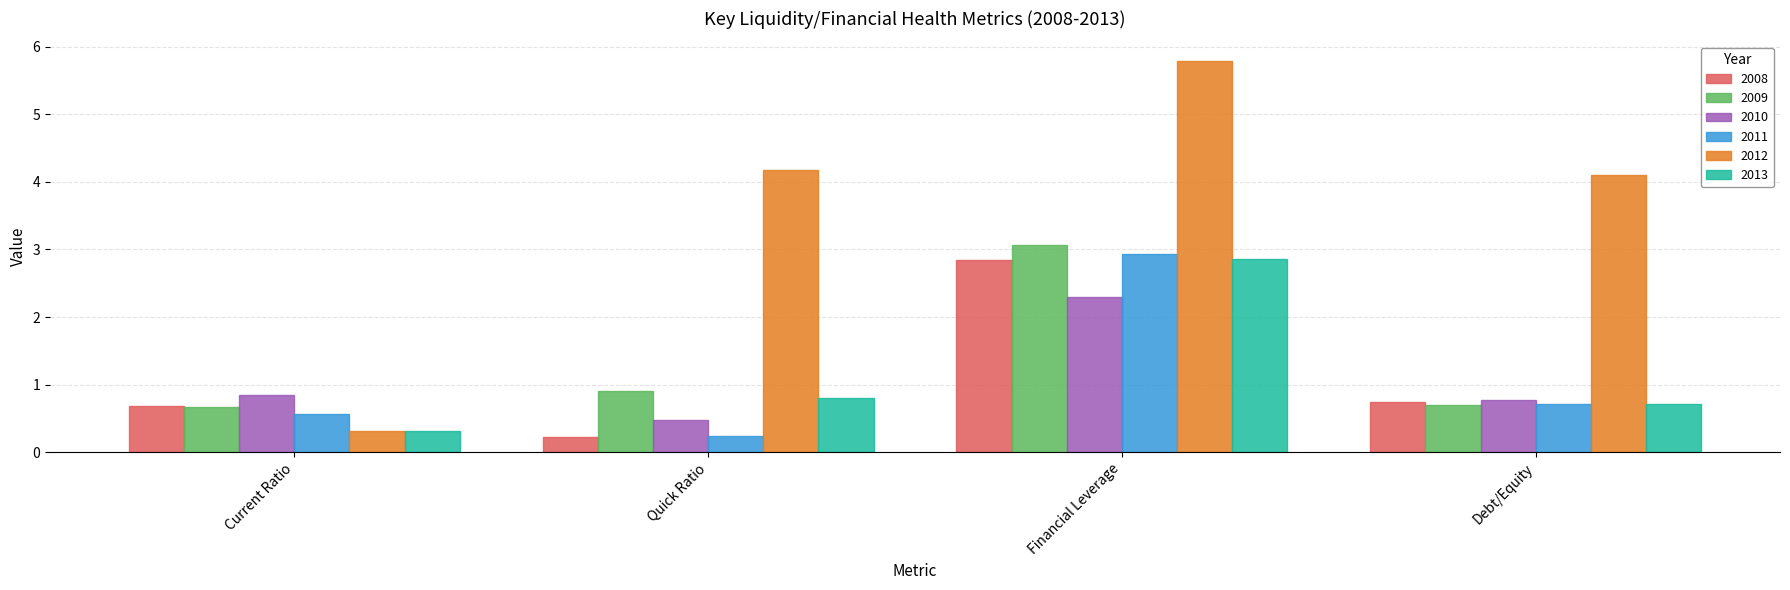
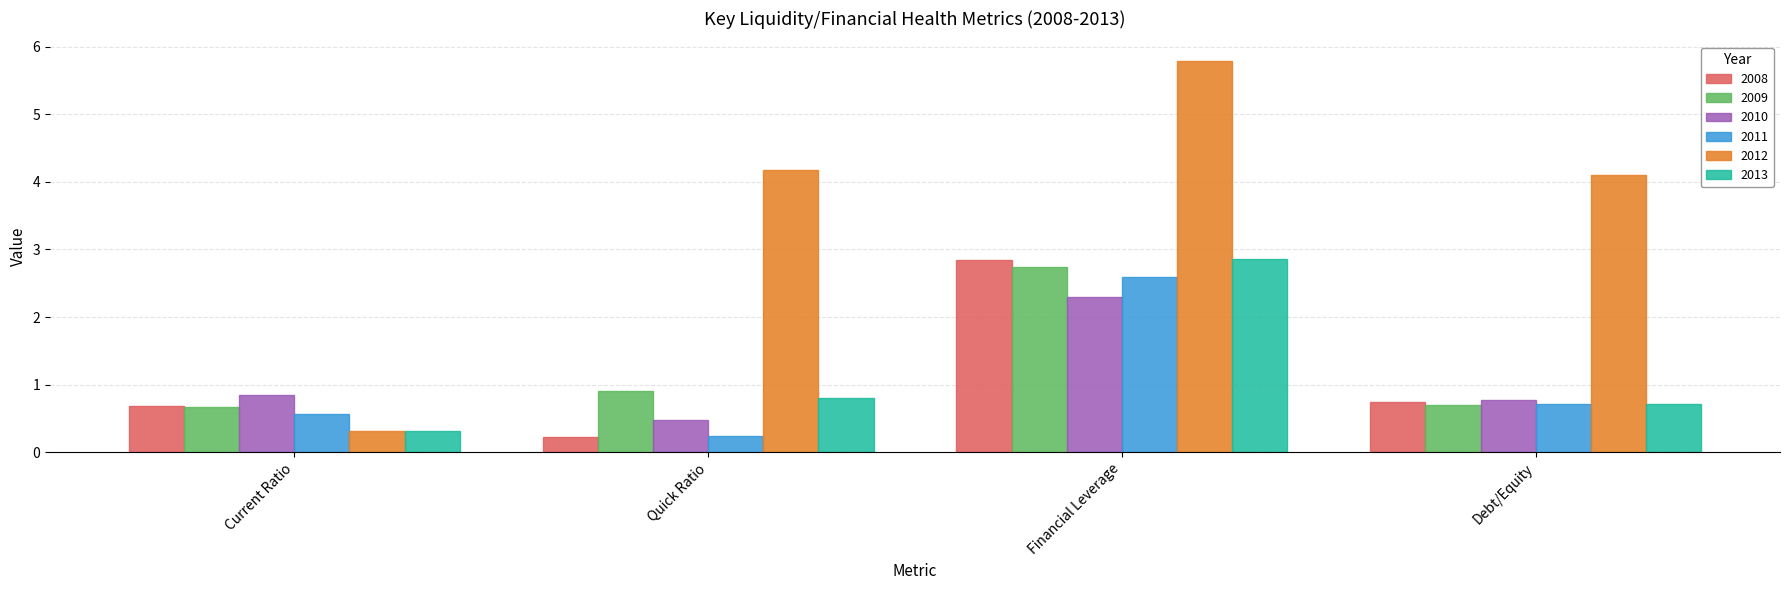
2009, Financial Leverage: 3.1 -> 2.7
2011, Financial Leverage: 2.9 -> 2.6
